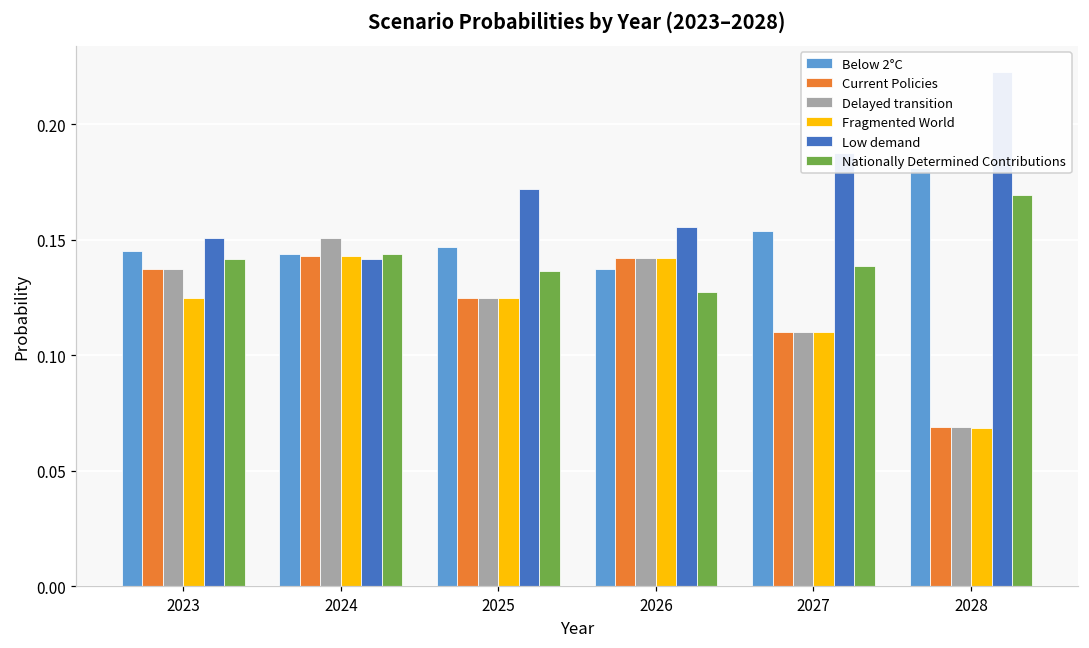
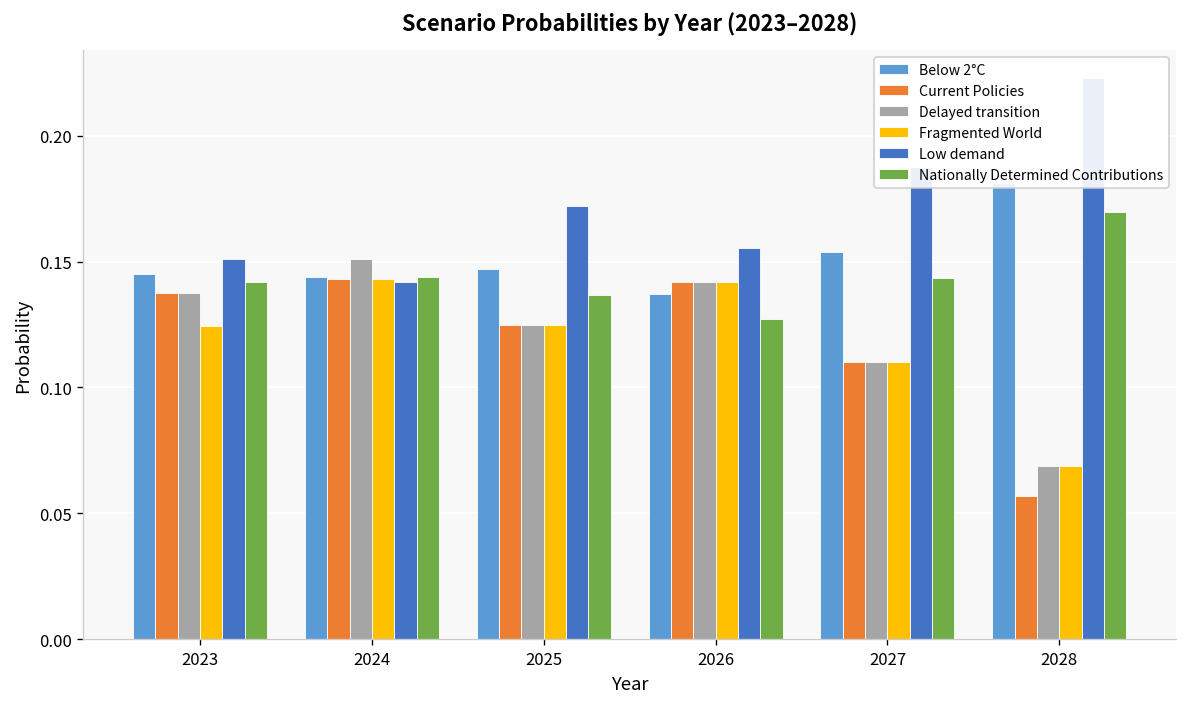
Nationally Determined Contributions, 2027: 0.139 -> 0.143
Current Policies, 2028: 0.069 -> 0.057
